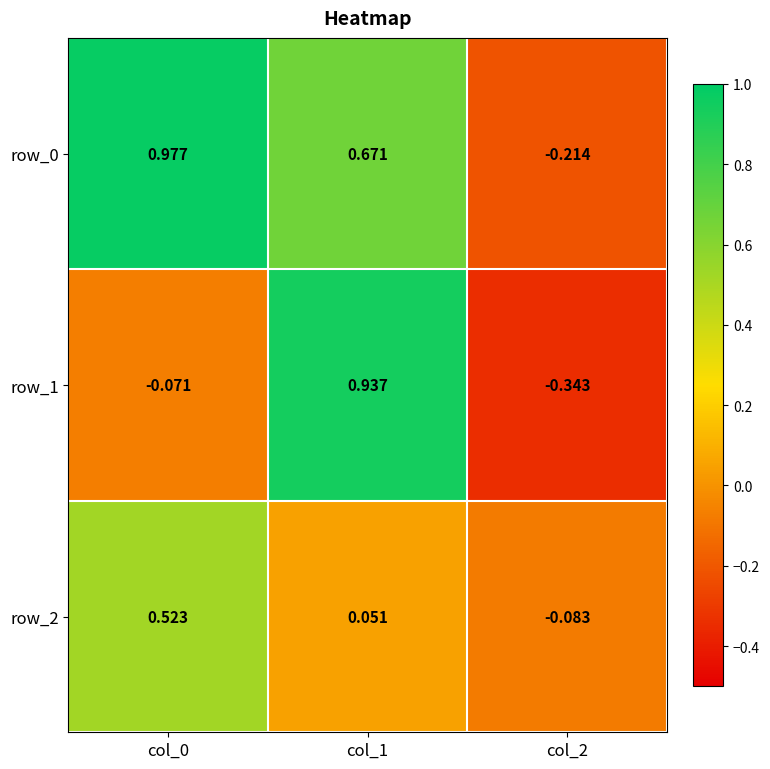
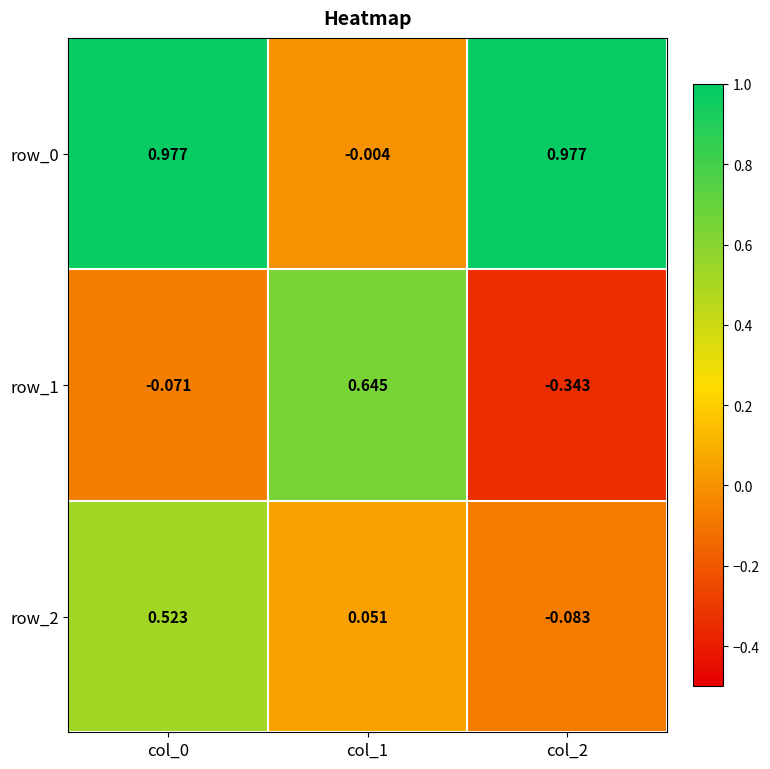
row_0, col_1: 0.671 -> -0.004
row_0, col_2: -0.214 -> 0.977
row_1, col_1: 0.937 -> 0.645
